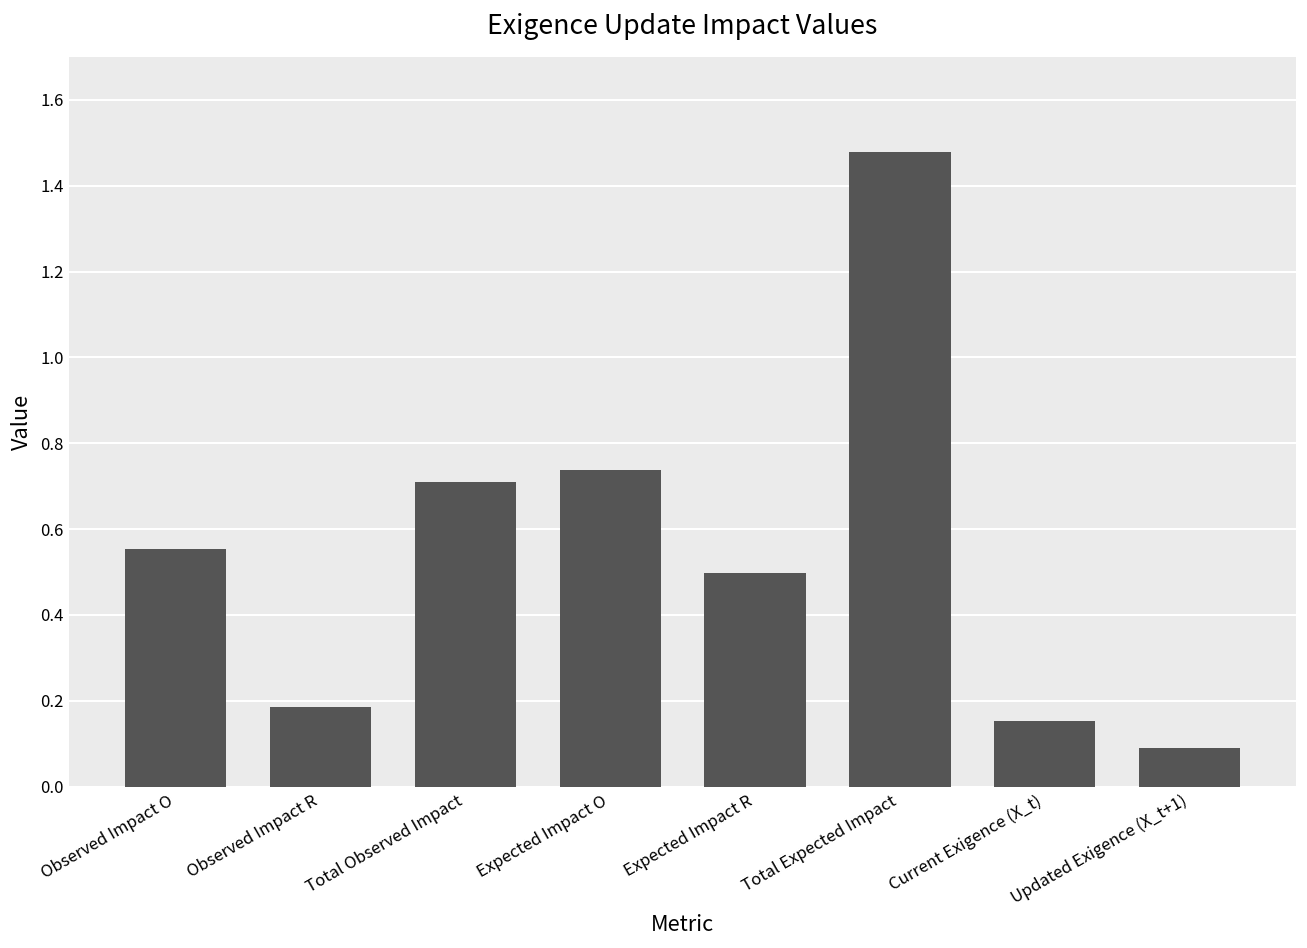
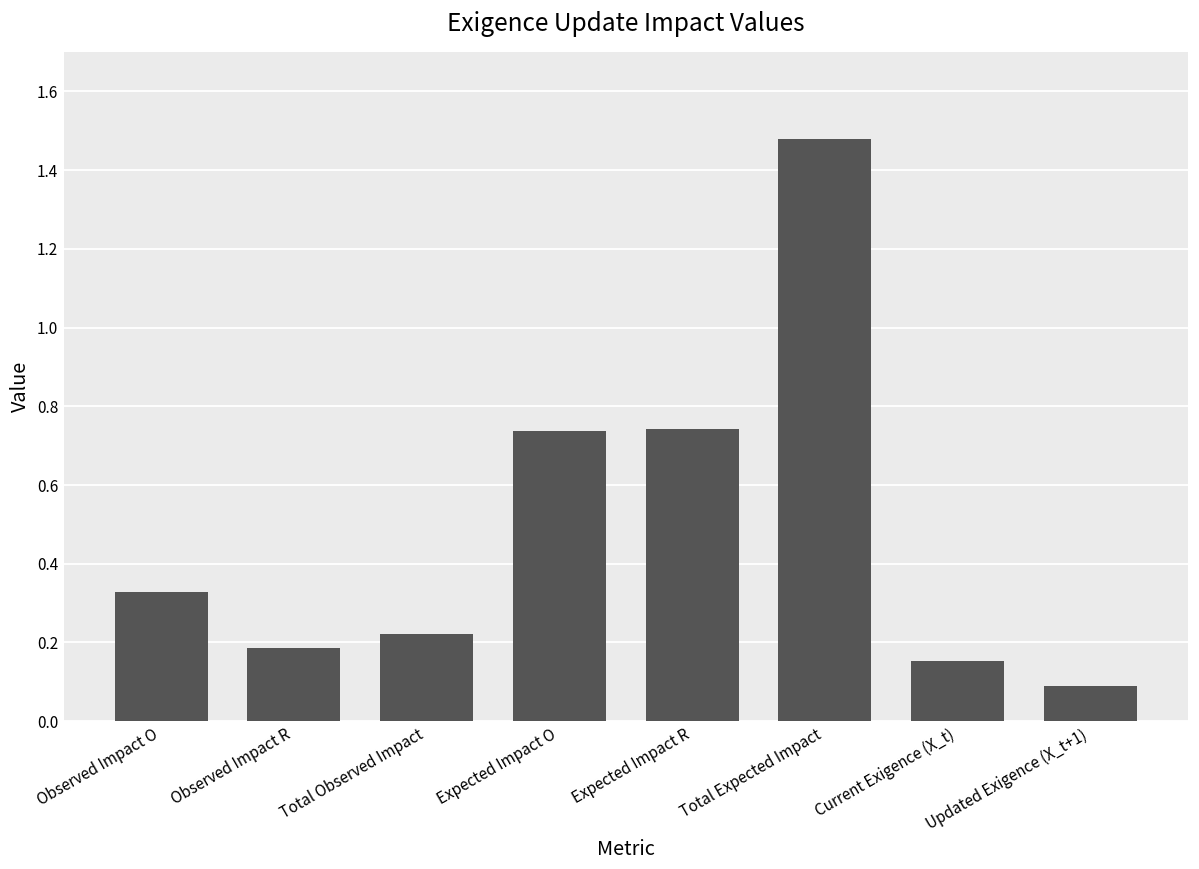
Observed Impact O: 0.55 -> 0.33
Total Observed Impact: 0.71 -> 0.22
Expected Impact R: 0.50 -> 0.74
